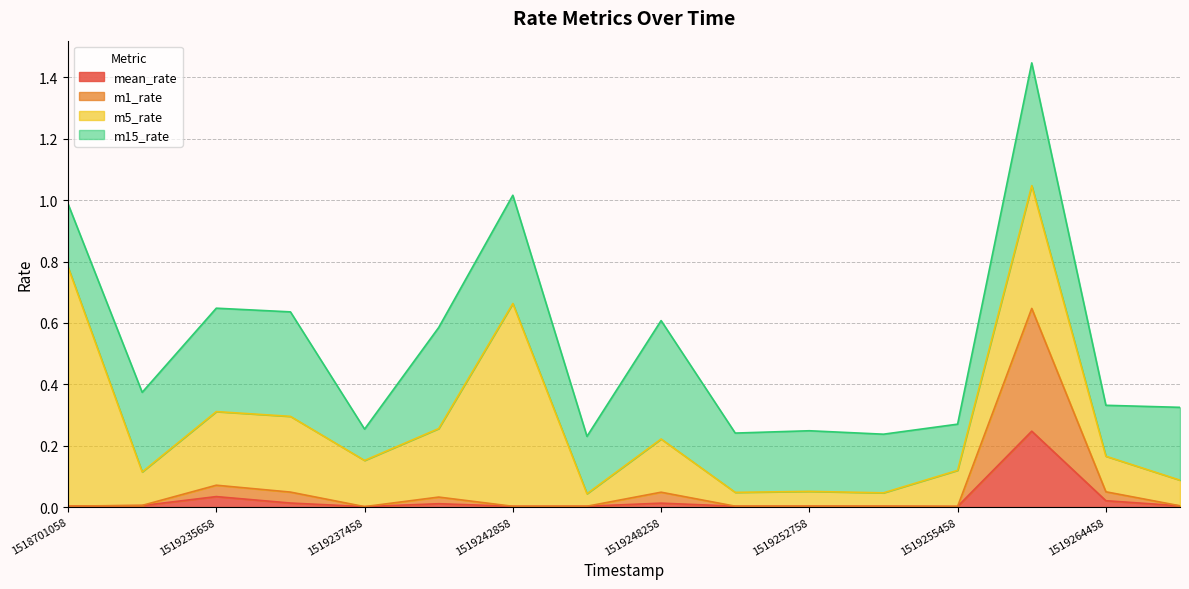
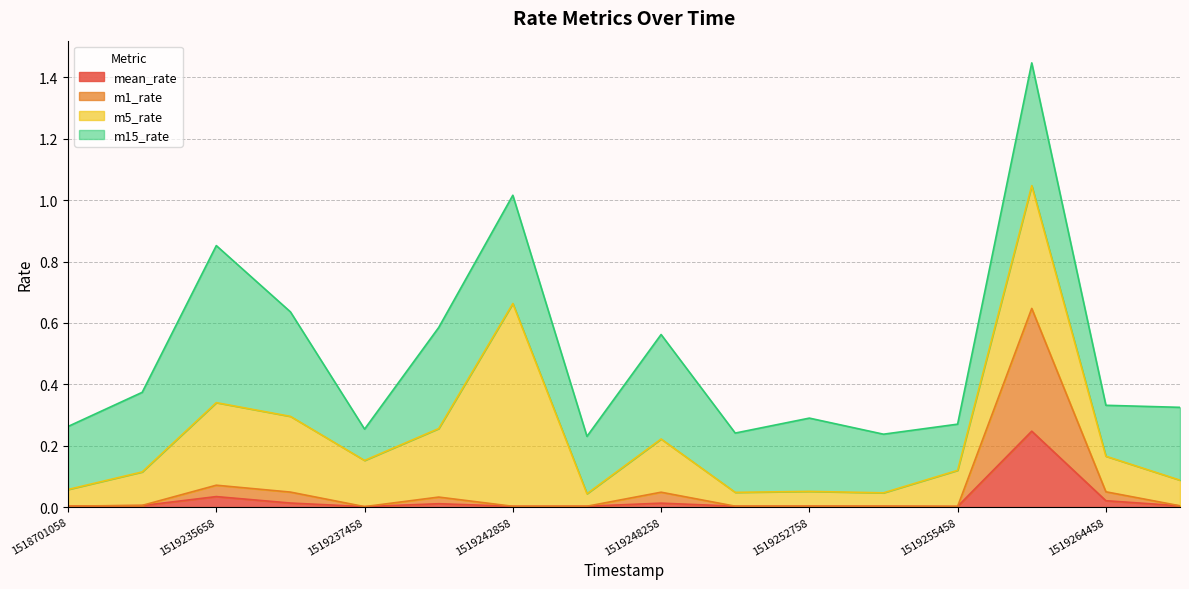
m5_rate, 1518701058: 0.78 -> 0.05
m5_rate, 1519235658: 0.24 -> 0.27
m15_rate, 1519235658: 0.34 -> 0.51
m15_rate, 1519248258: 0.39 -> 0.34
m15_rate, 1519252758: 0.20 -> 0.24
